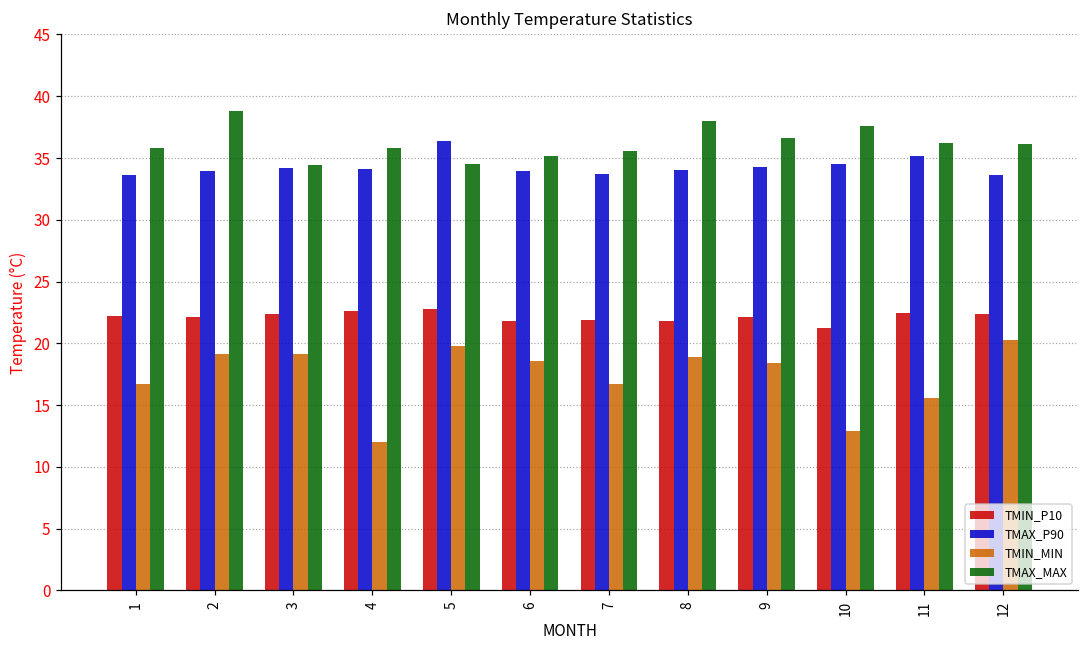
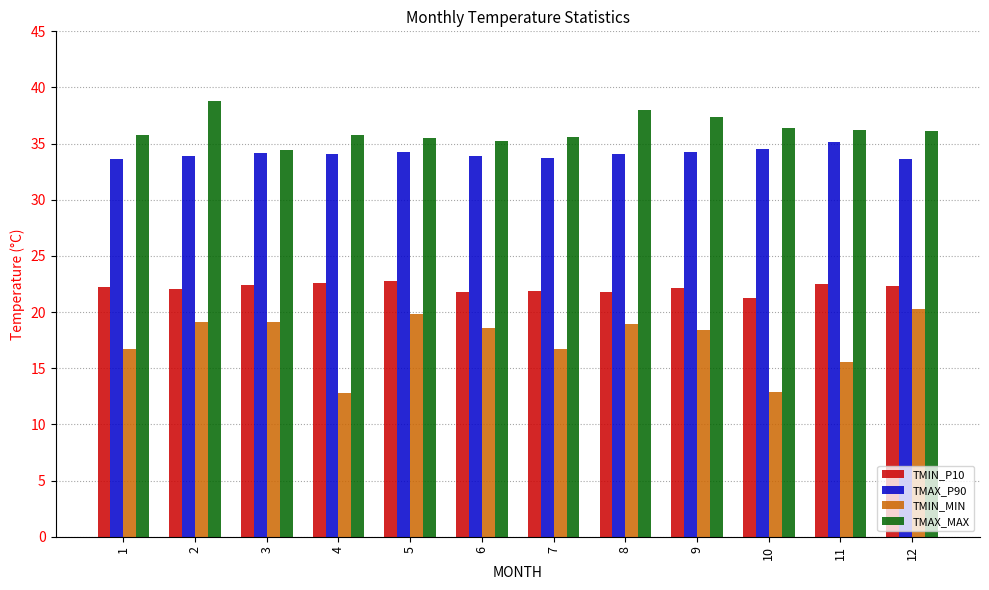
TMIN_MIN, 4: 12.0 -> 12.8
TMAX_P90, 5: 36.4 -> 34.2
TMAX_MAX, 5: 34.5 -> 35.5
TMAX_MAX, 9: 36.6 -> 37.4
TMAX_MAX, 10: 37.6 -> 36.4
